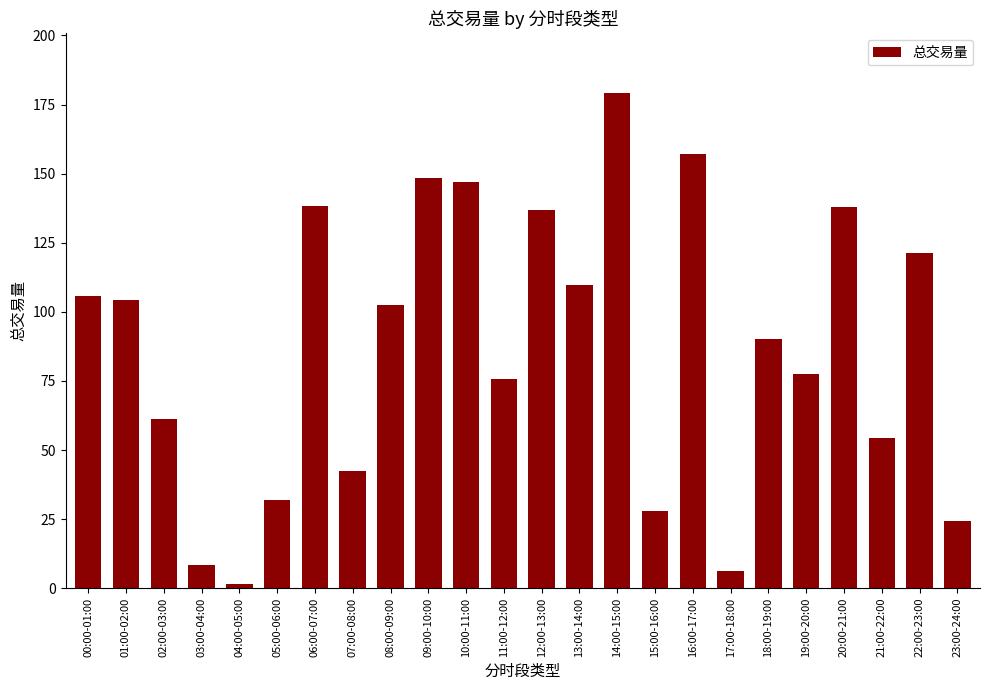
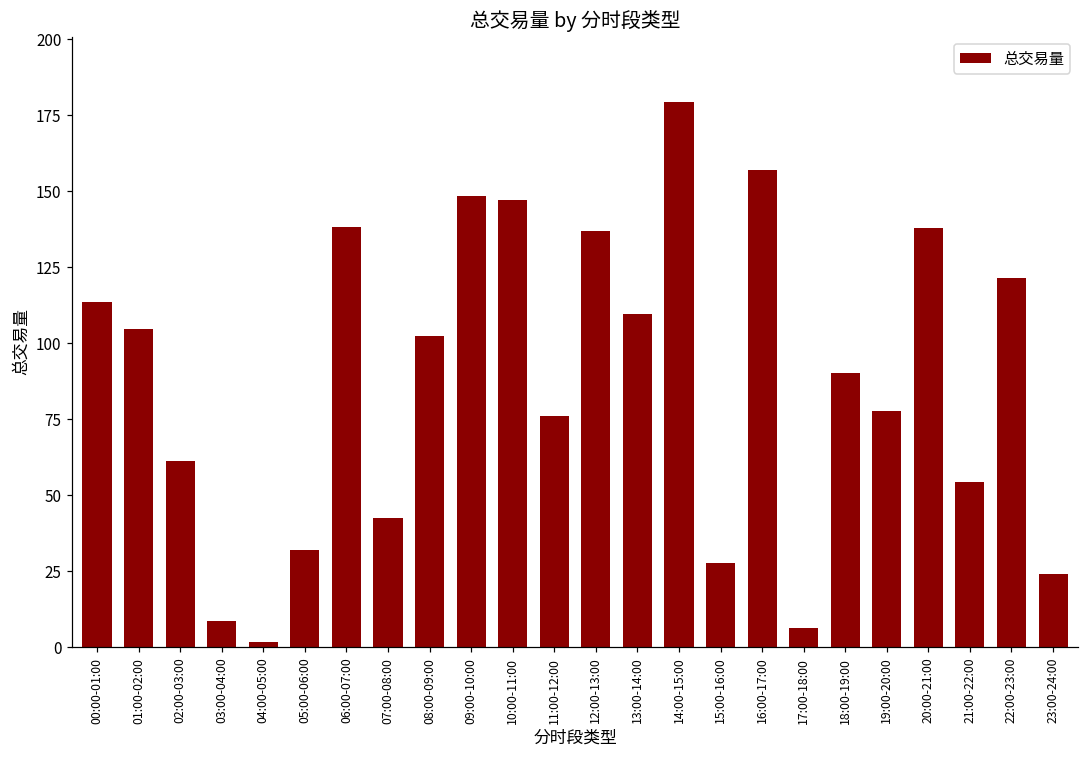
00:00-01:00: 106 -> 113
